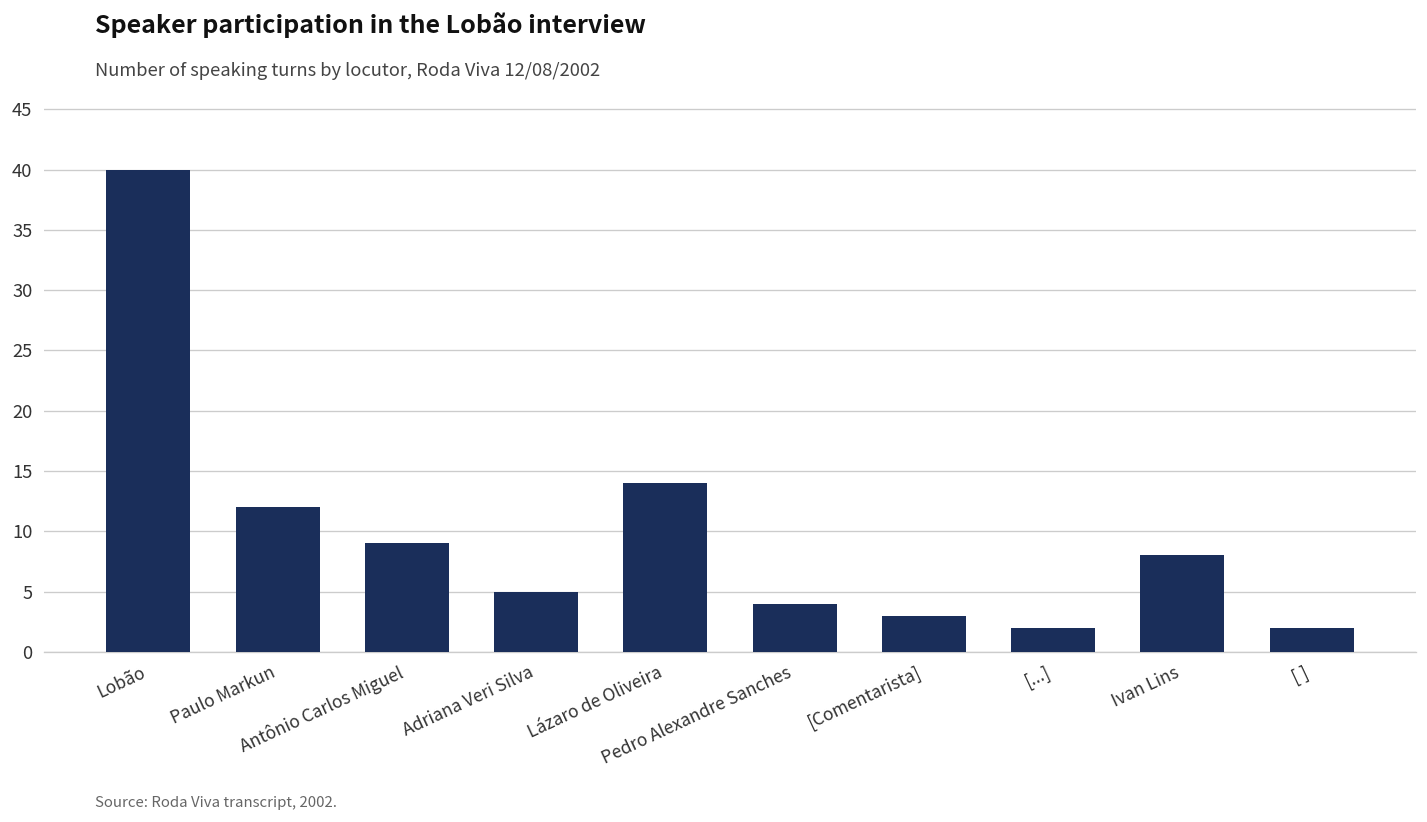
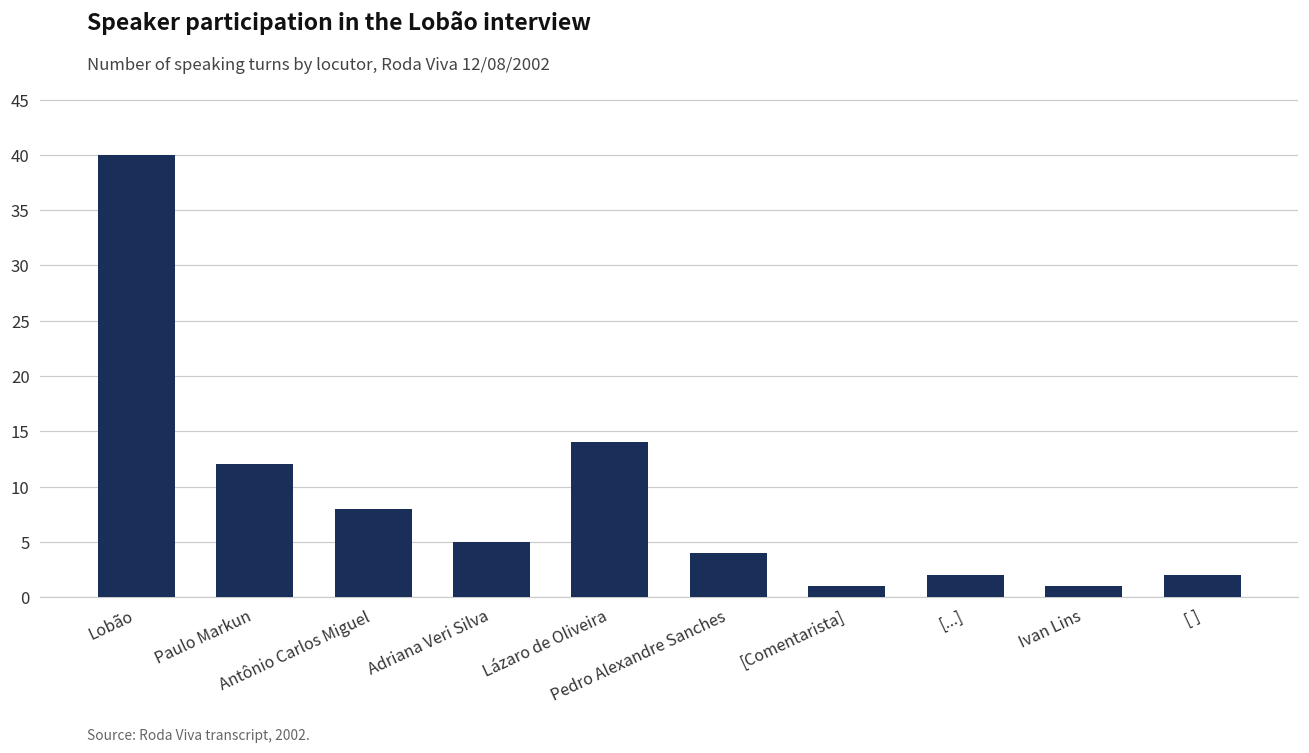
Antônio Carlos Miguel: 9 -> 8
[Comentarista]: 3 -> 1
Ivan Lins: 8 -> 1
